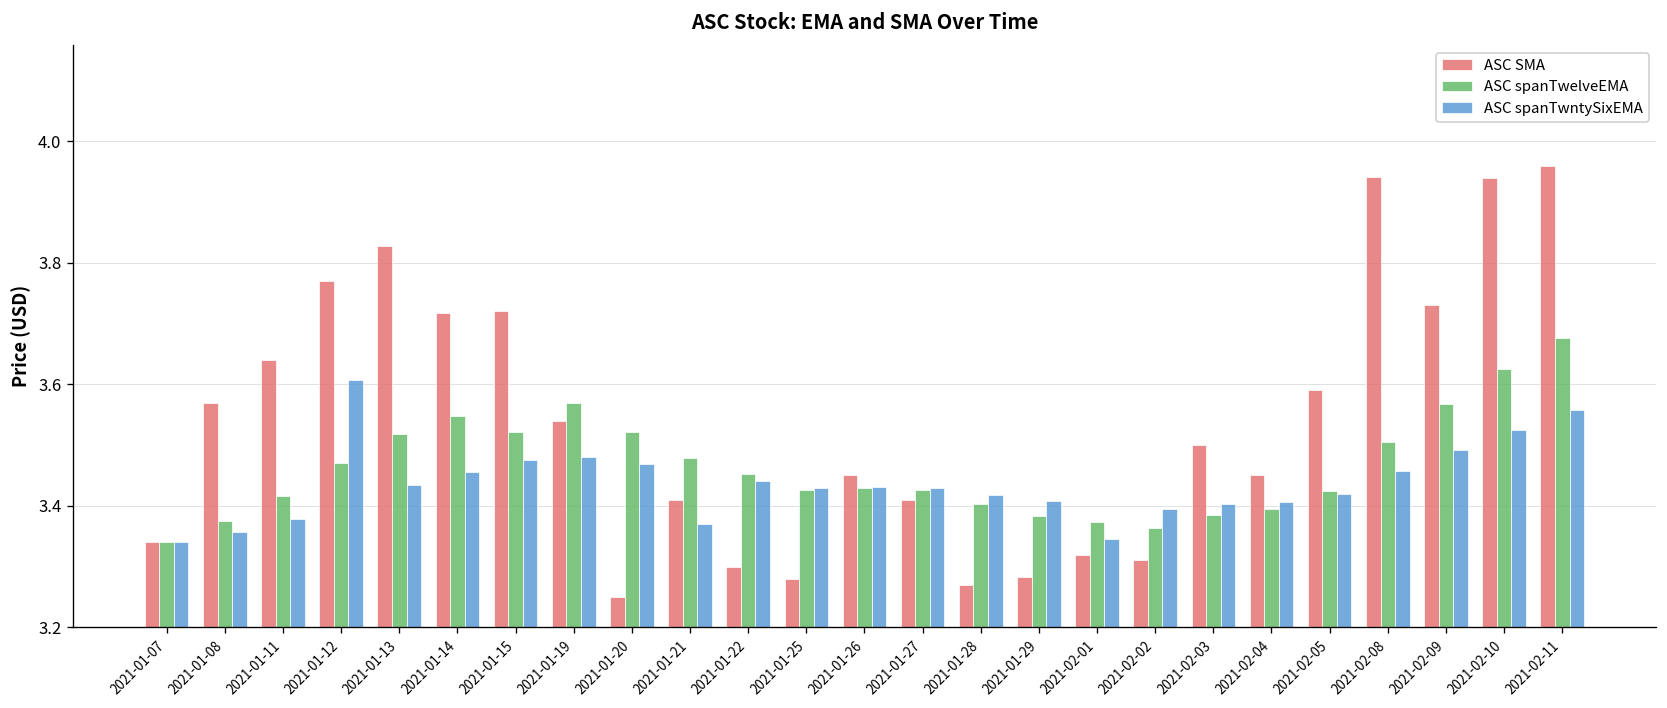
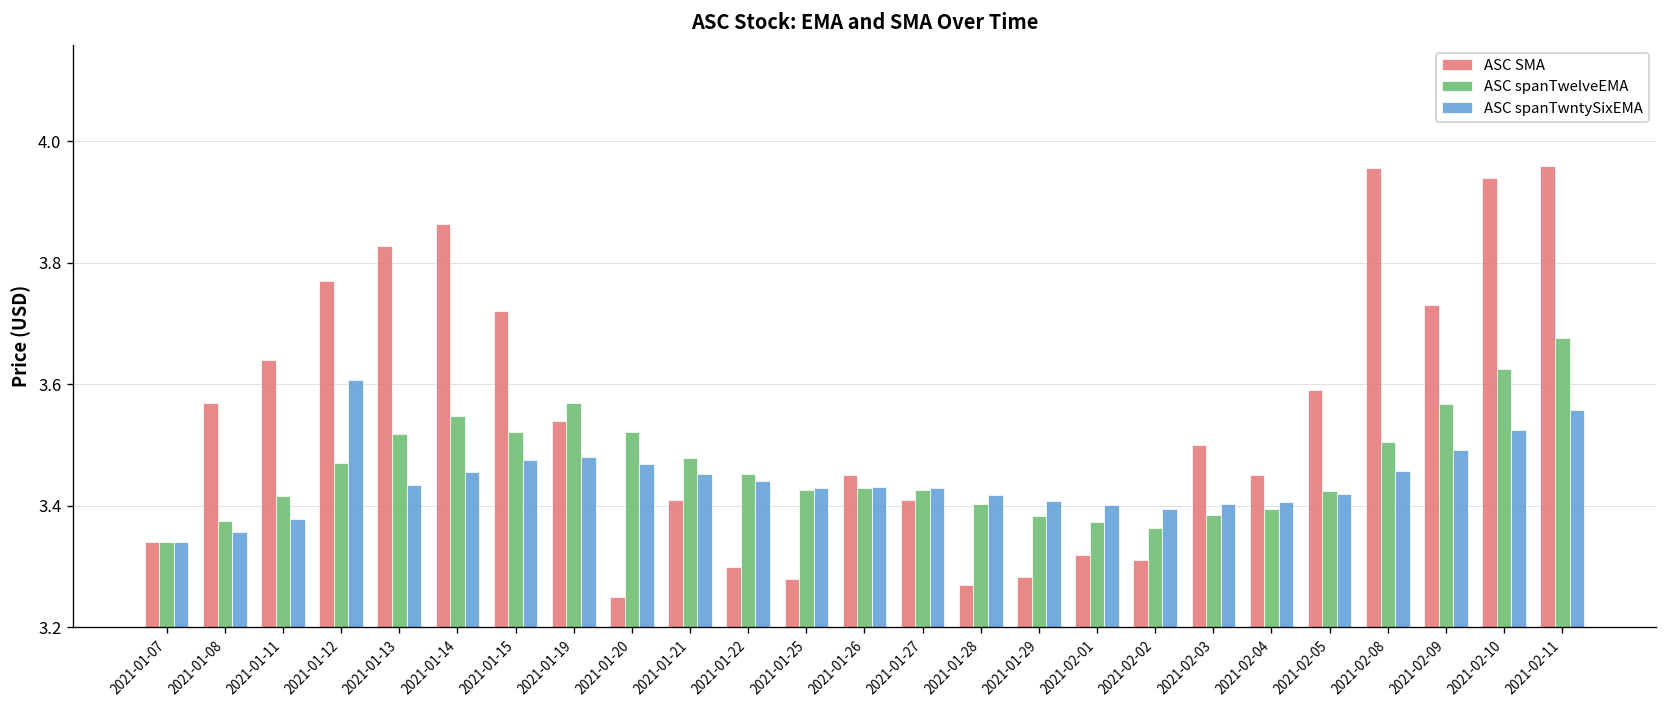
ASC SMA, 2021-01-14: 3.72 -> 3.86
ASC spanTwntySixEMA, 2021-01-21: 3.37 -> 3.45
ASC spanTwntySixEMA, 2021-02-01: 3.35 -> 3.40
ASC SMA, 2021-02-08: 3.94 -> 3.96
